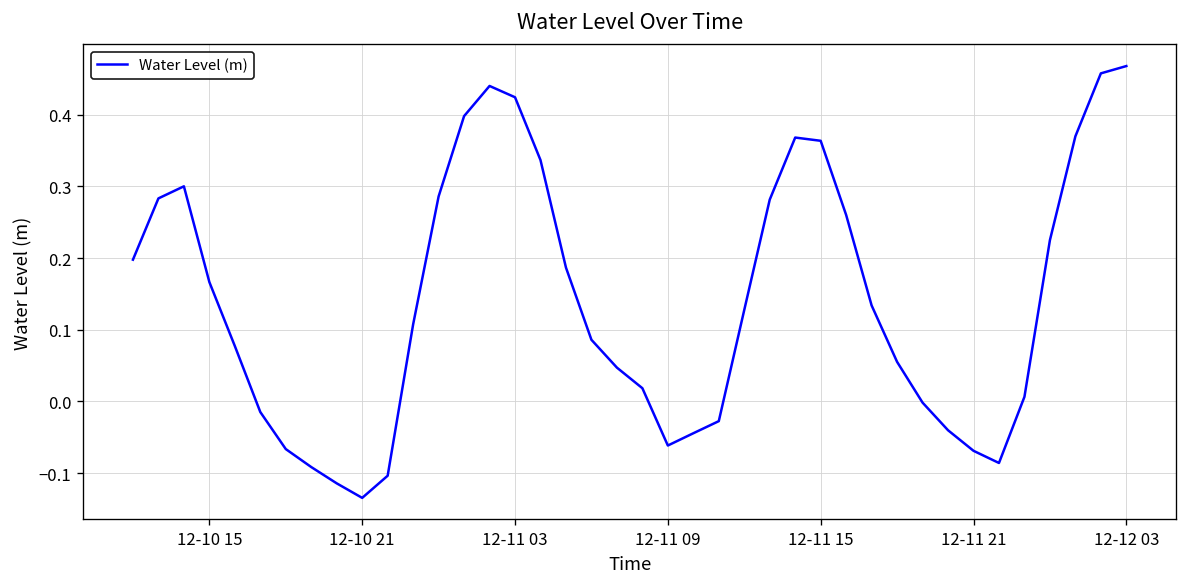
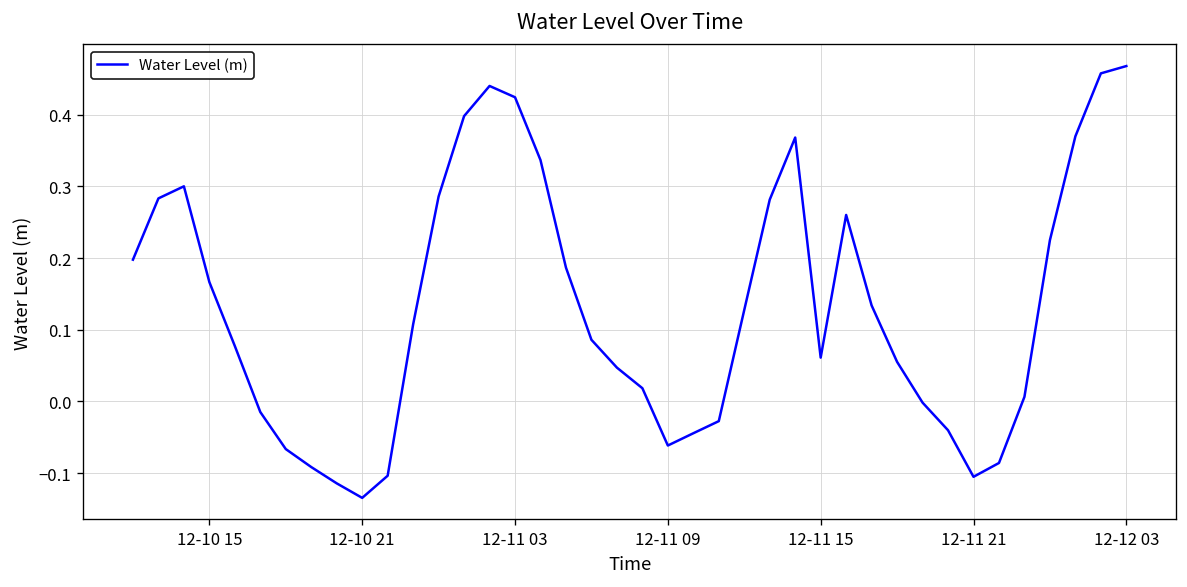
12-11 15: 0.36 -> 0.06
12-11 21: -0.07 -> -0.11
